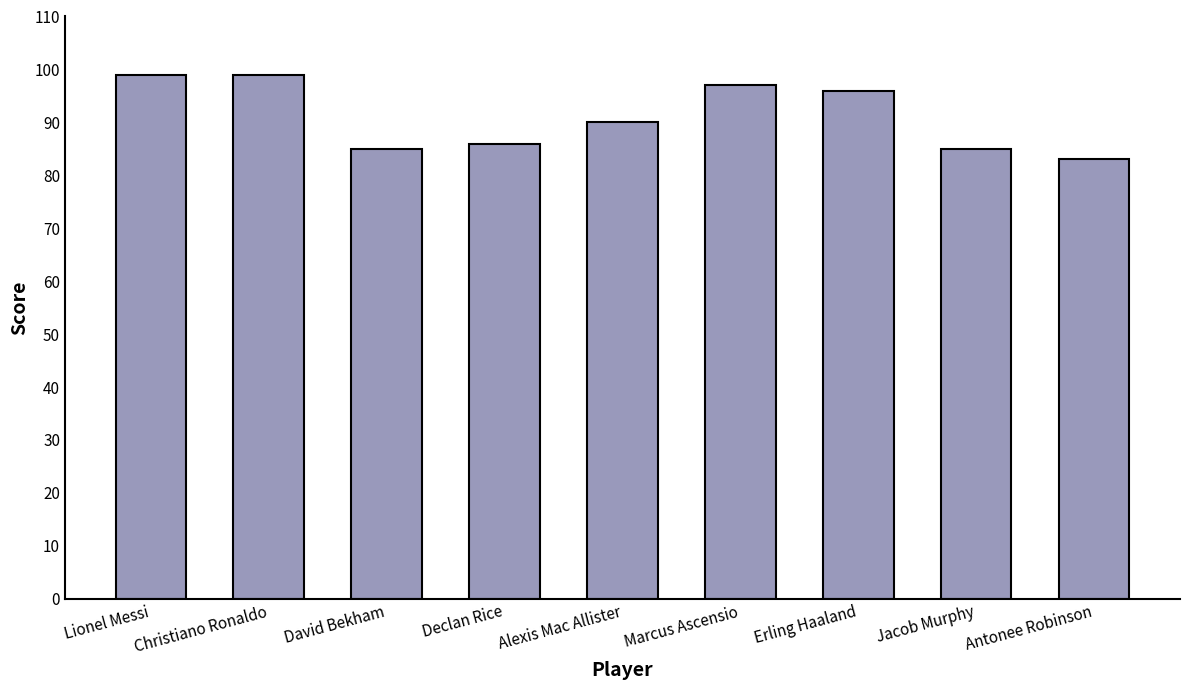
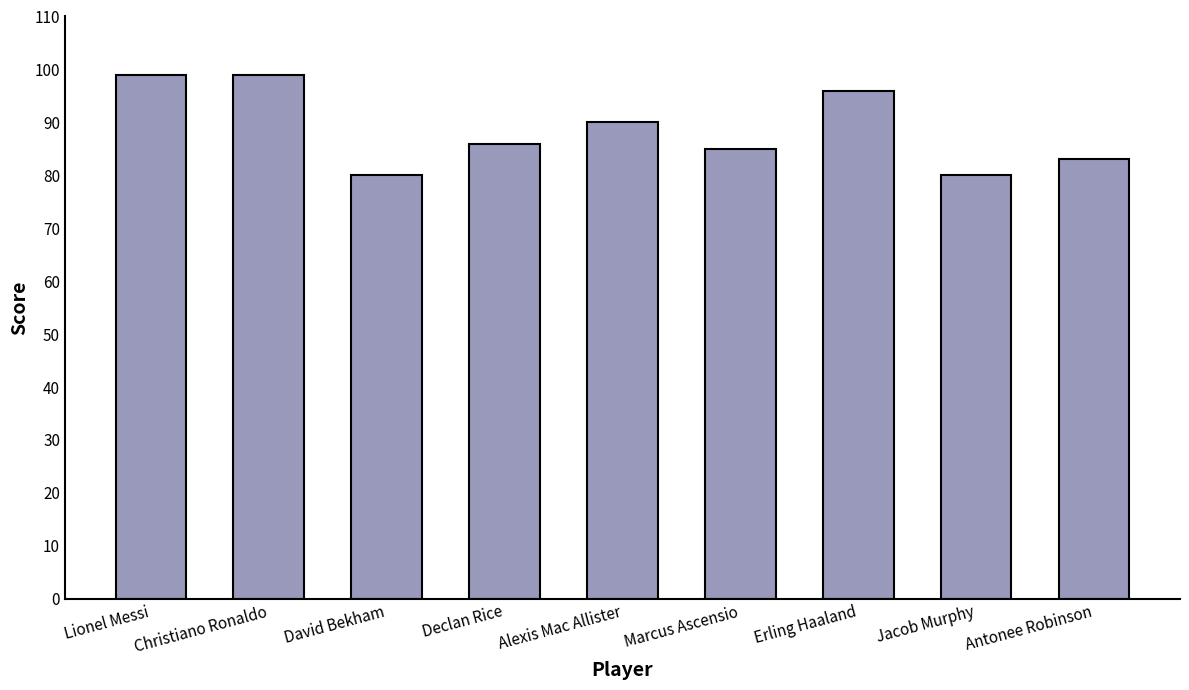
David Bekham: 85 -> 80
Marcus Ascensio: 97 -> 85
Jacob Murphy: 85 -> 80
